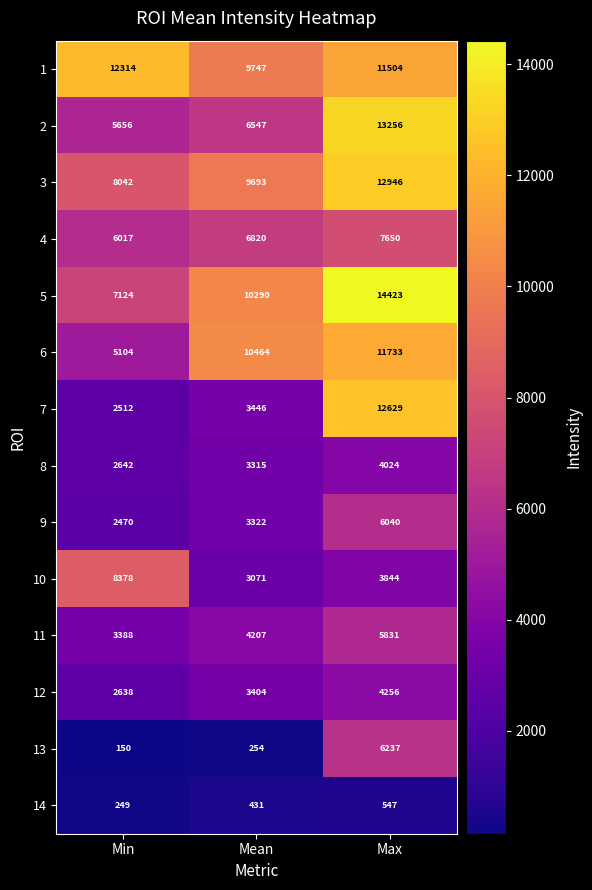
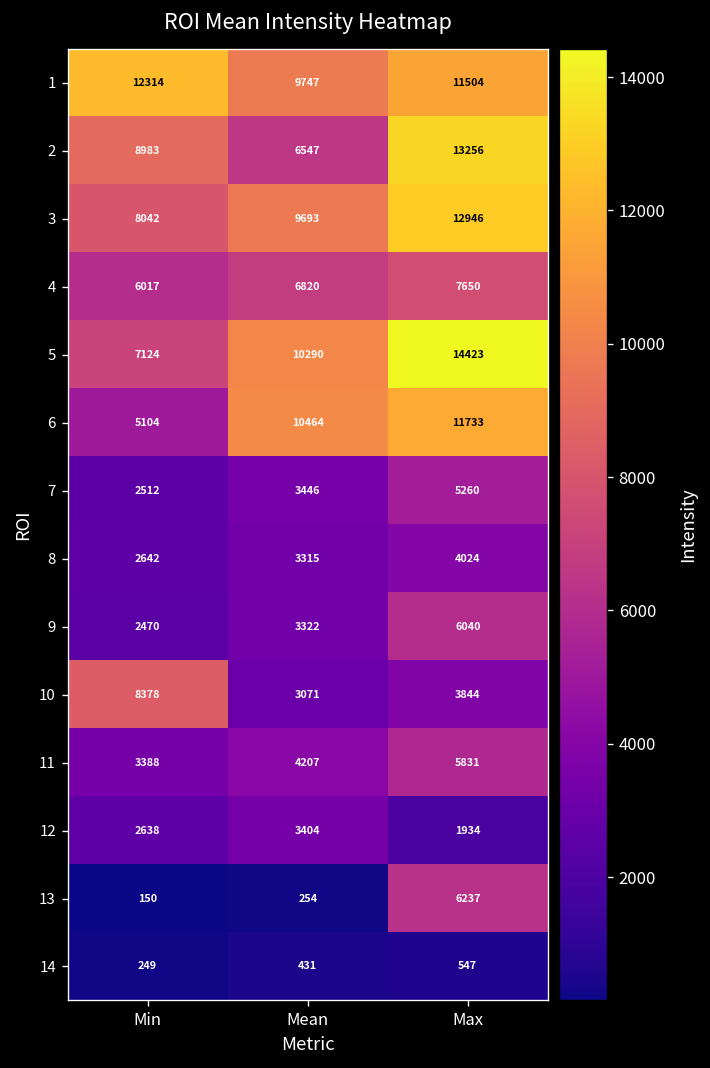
2, Min: 5656 -> 8983
7, Max: 12629 -> 5260
12, Max: 4256 -> 1934
